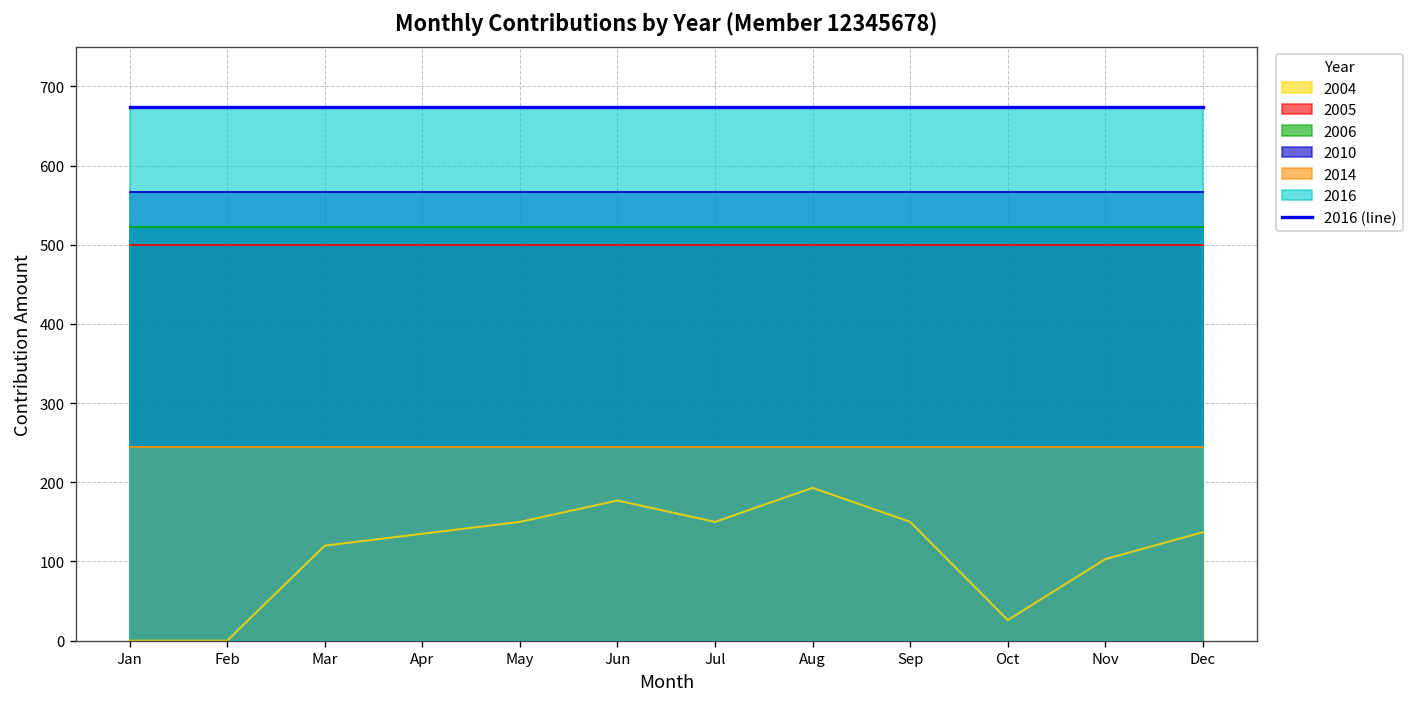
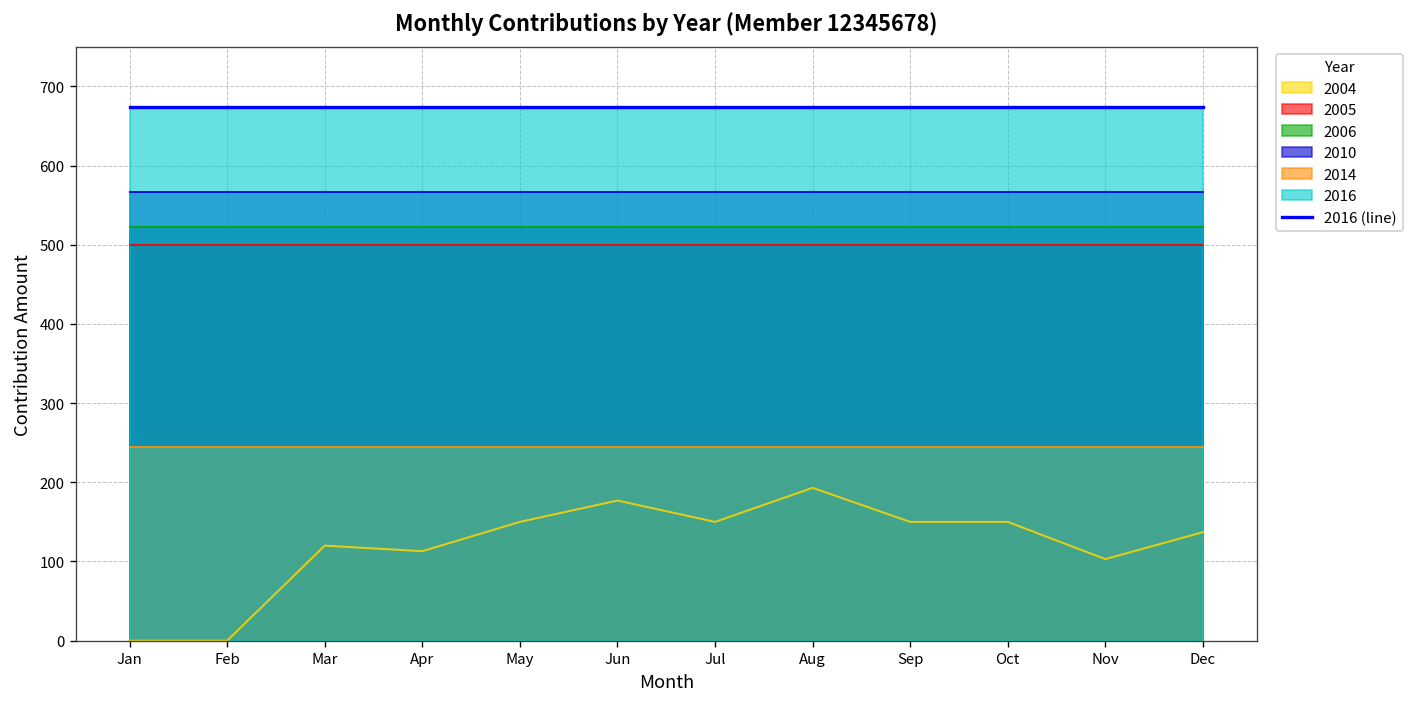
2004, Apr: 140 -> 110
2004, Oct: 30 -> 150
